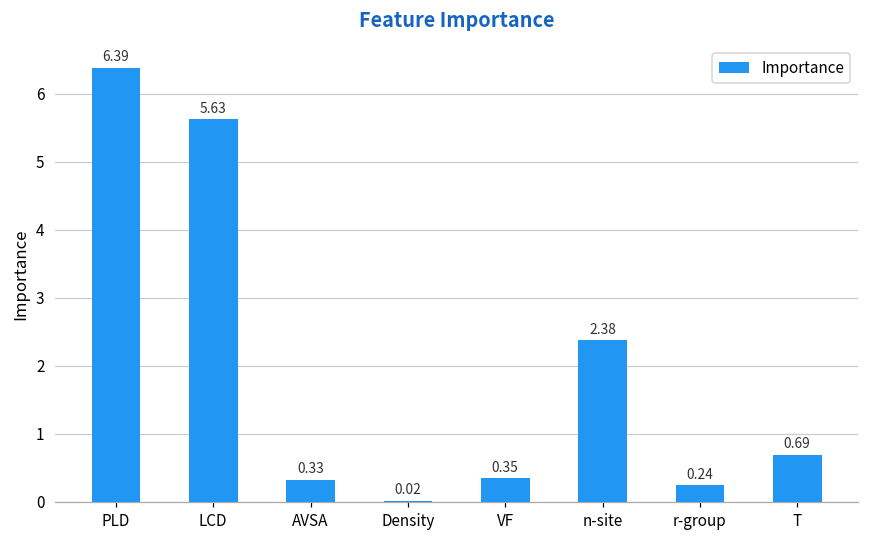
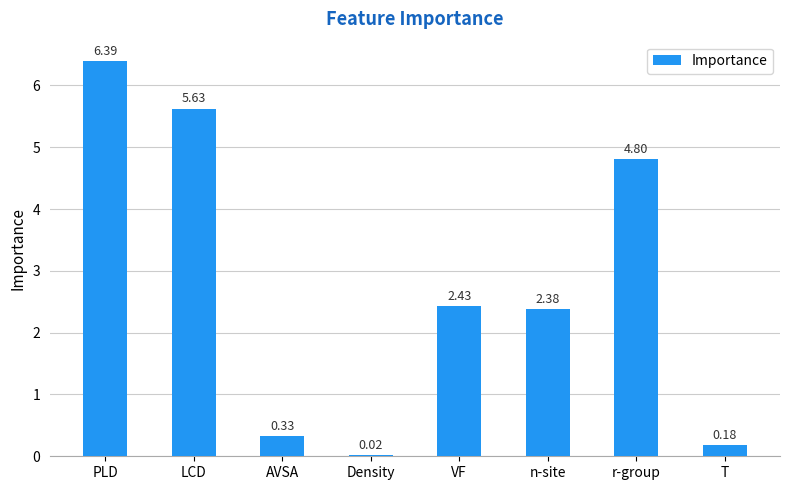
VF: 0.35 -> 2.43
r-group: 0.24 -> 4.80
T: 0.69 -> 0.18
